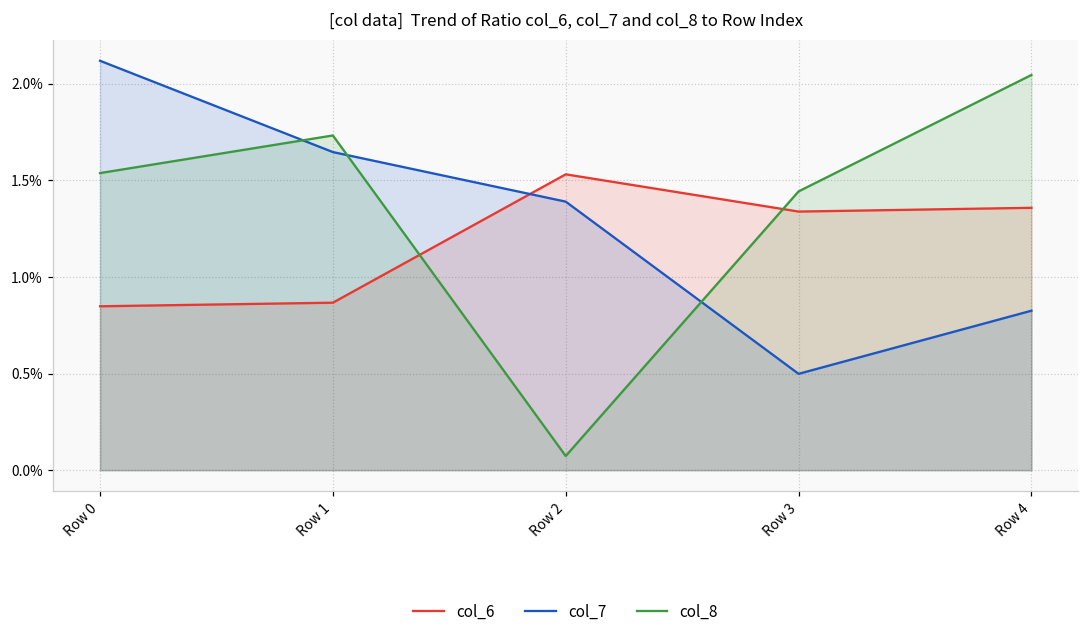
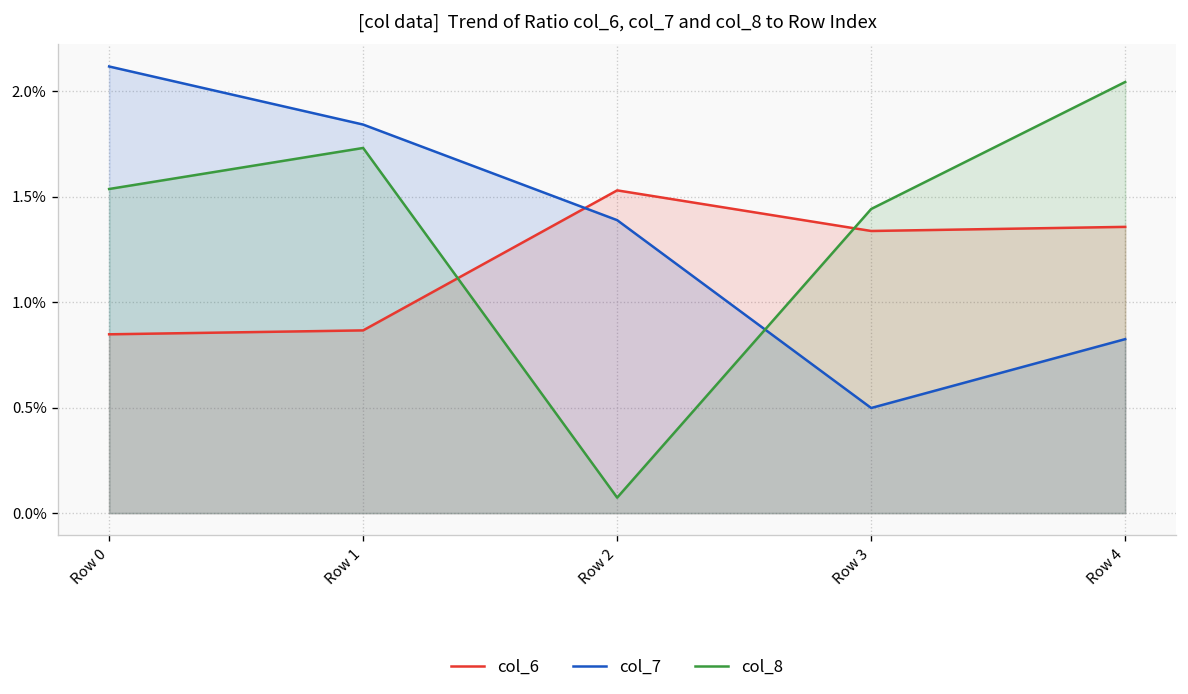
col_7, Row 1: 1.65% -> 1.84%
